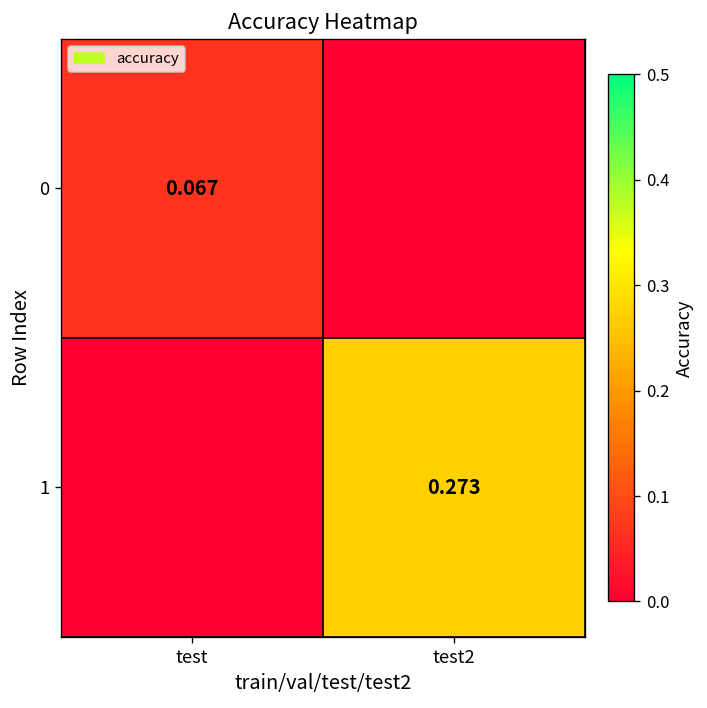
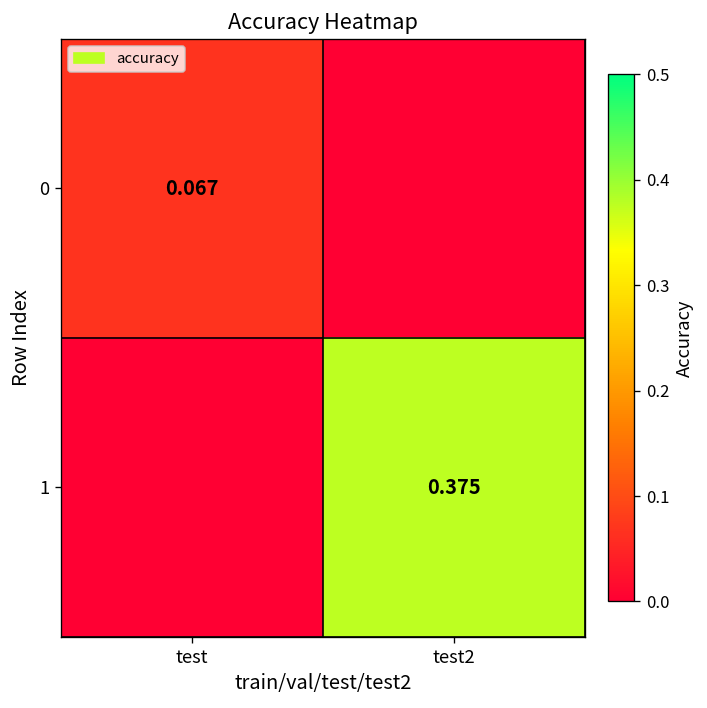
1, test2: 0.273 -> 0.375
